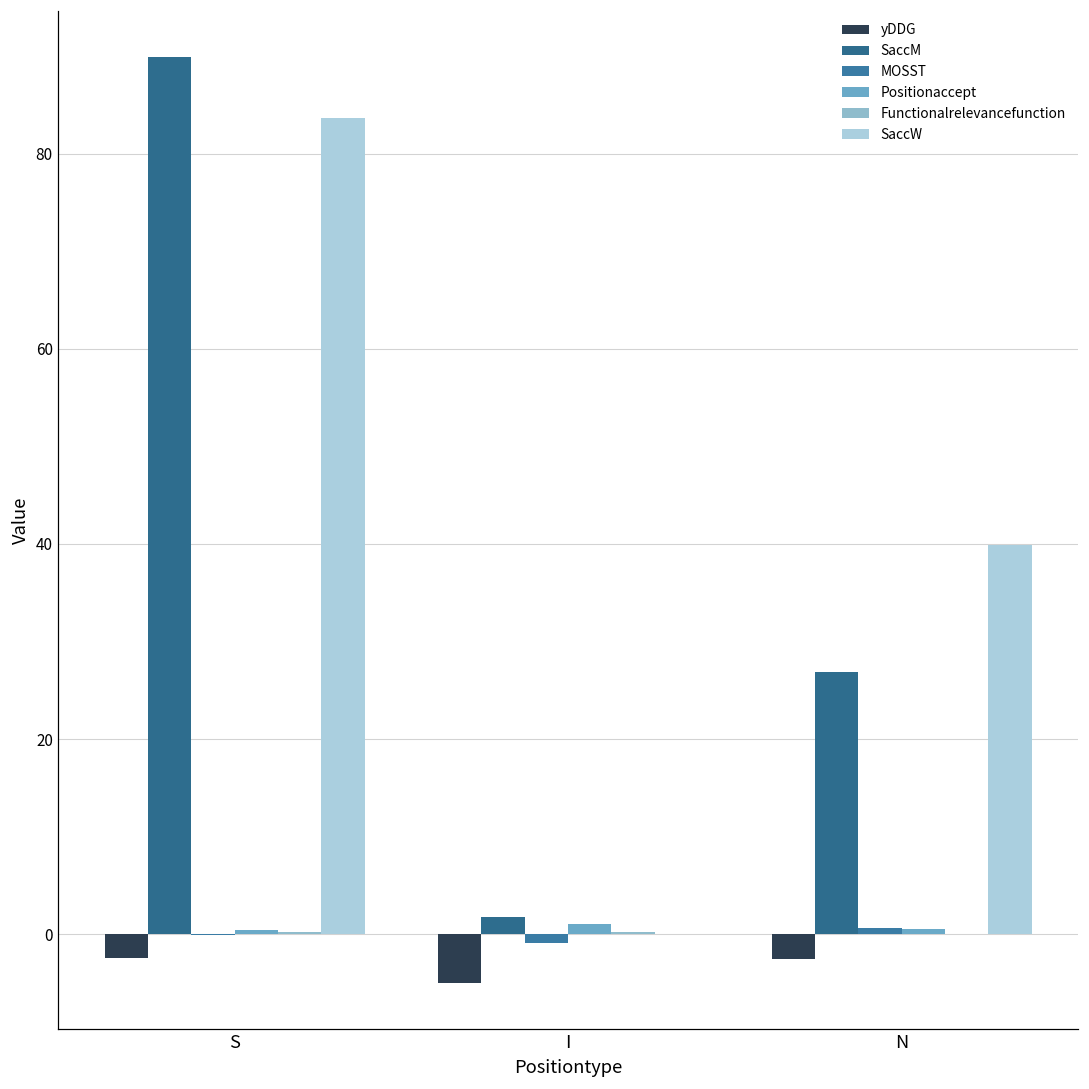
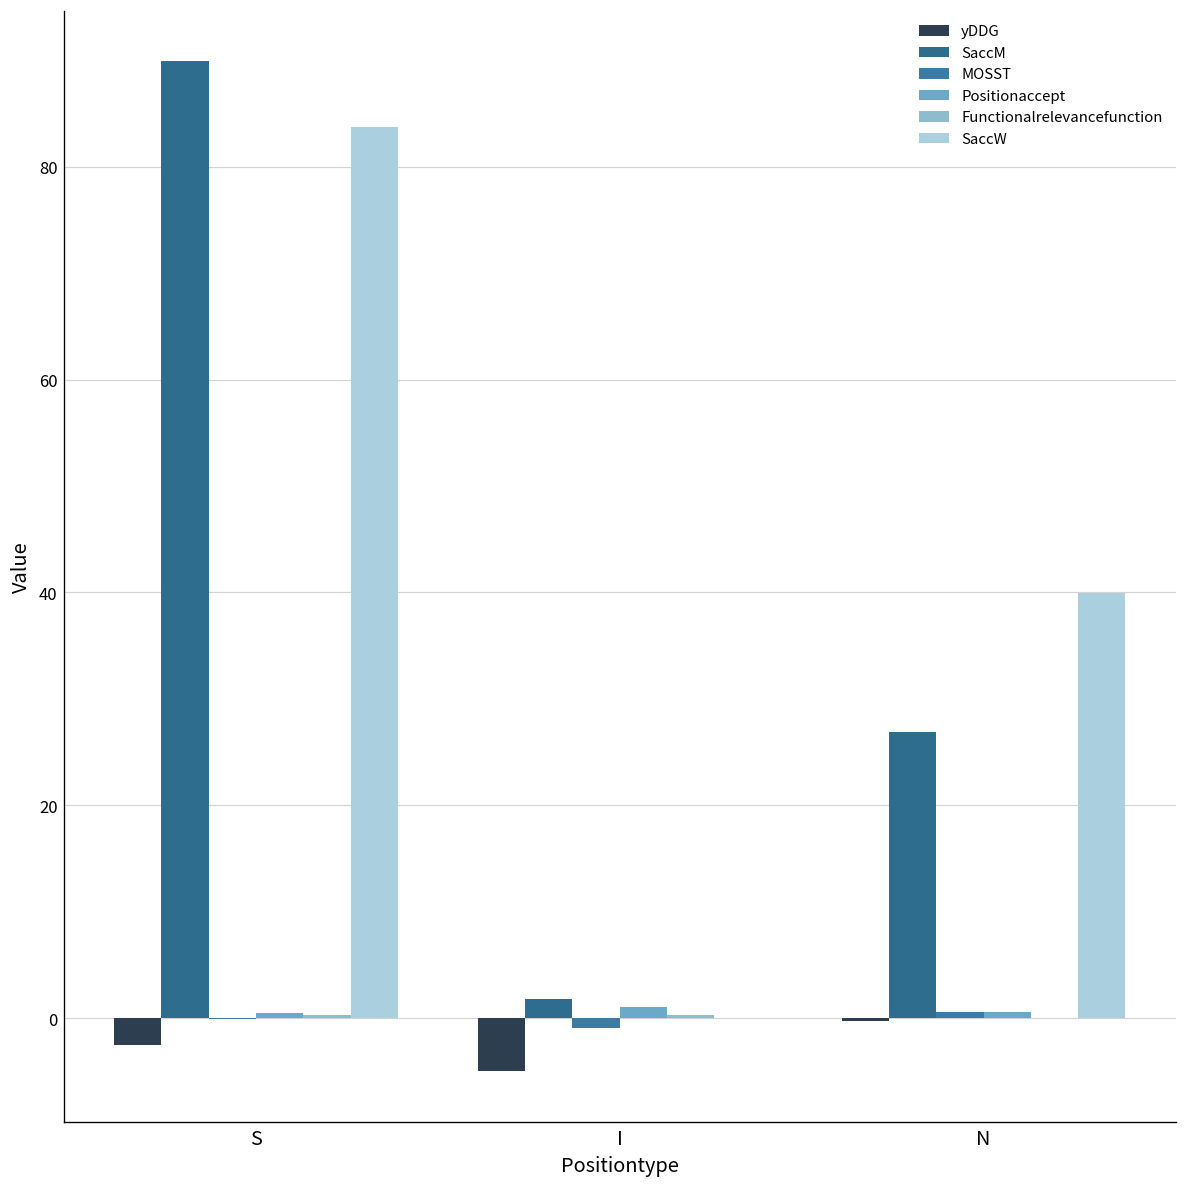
yDDG, N: -3 -> 0
